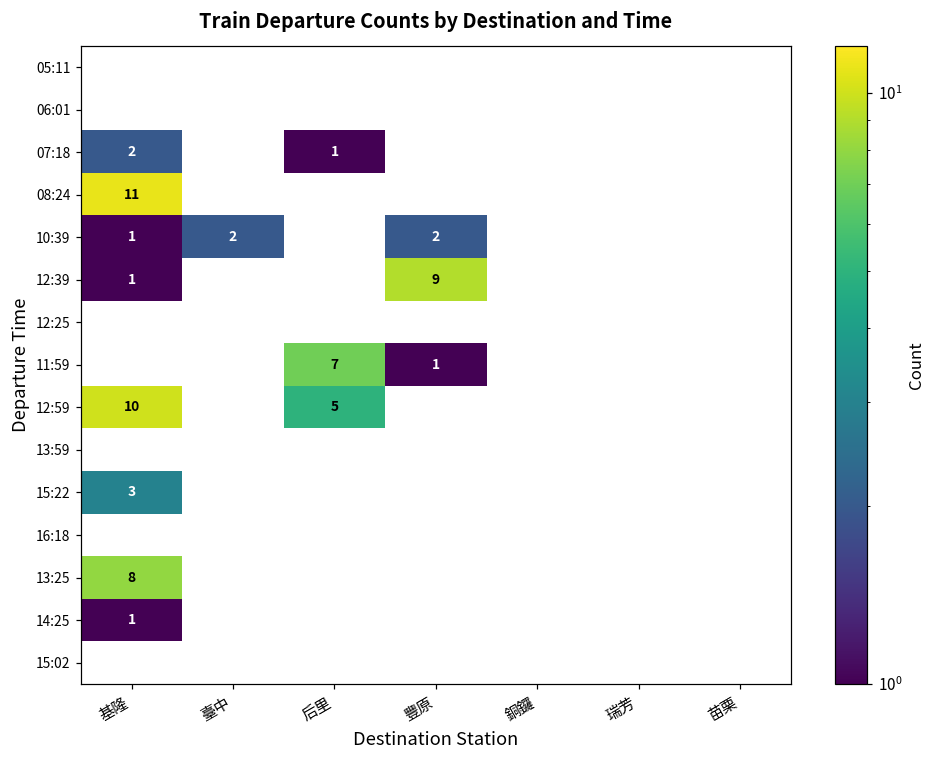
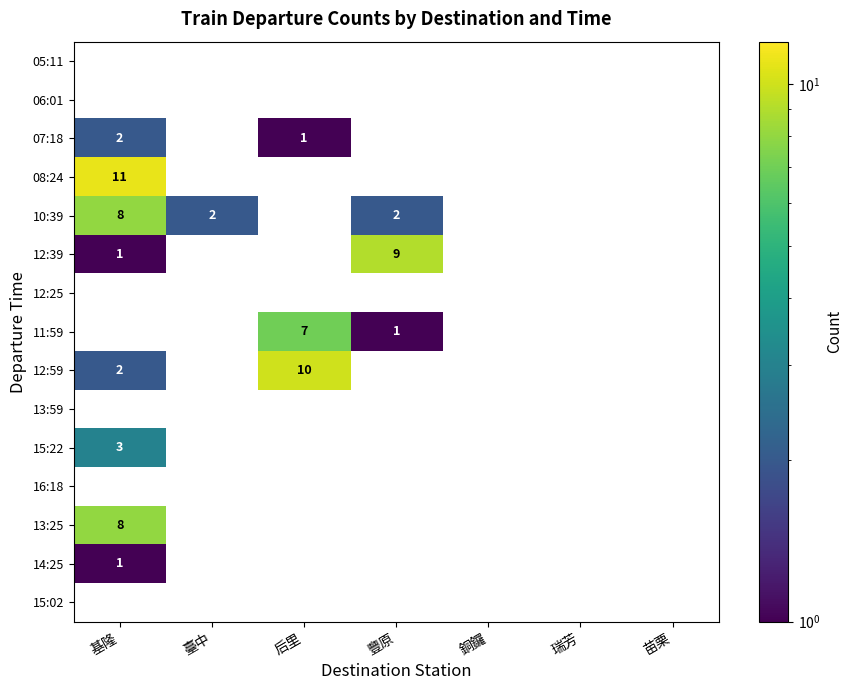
10:39, 基隆: 1 -> 8
12:59, 基隆: 10 -> 2
12:59, 后里: 5 -> 10
